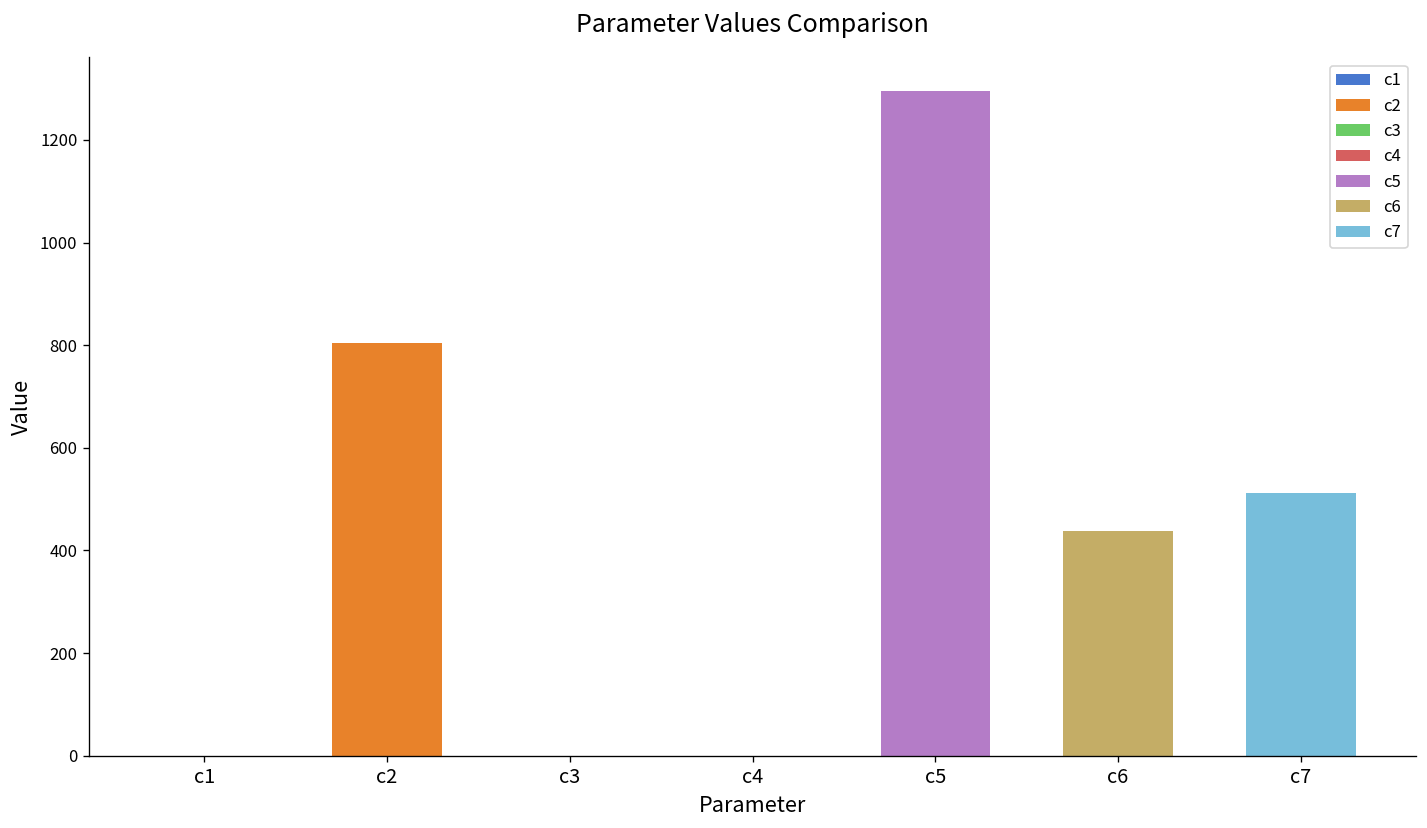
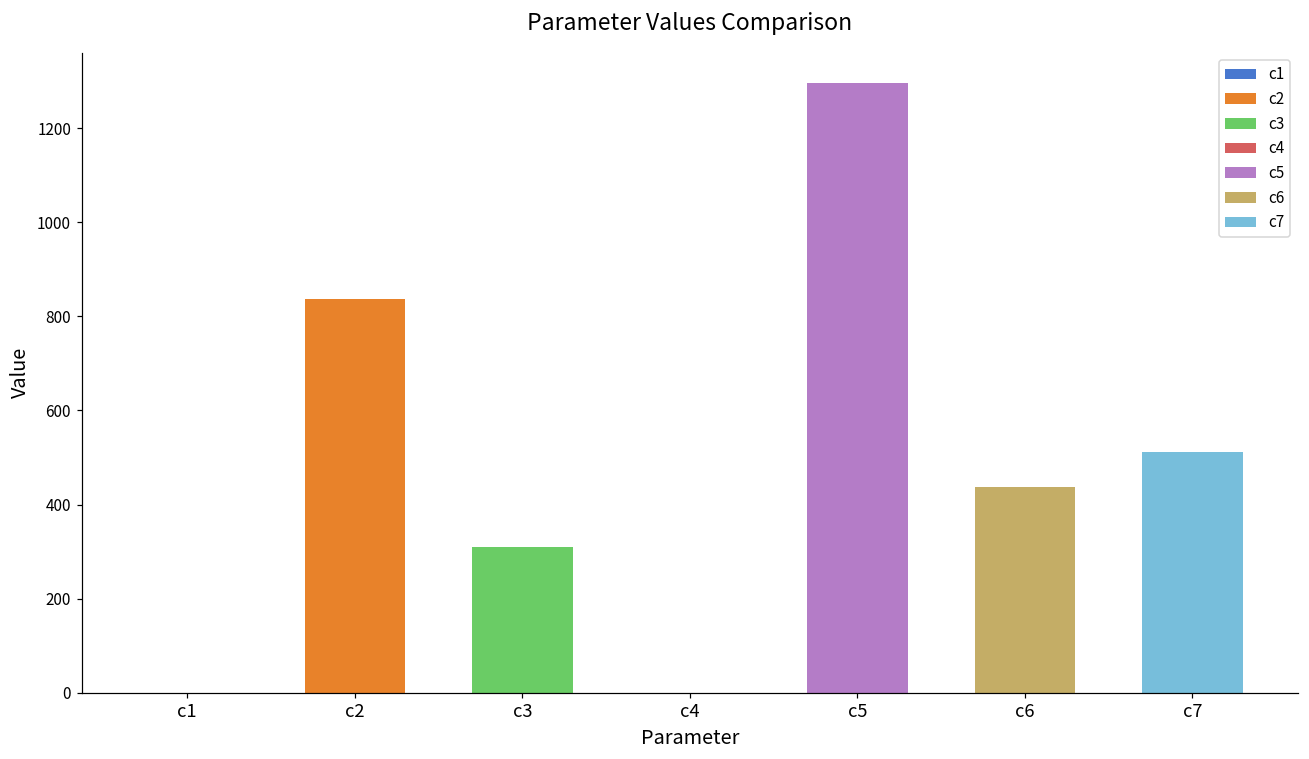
c2: 800 -> 840
c3: 0 -> 310
